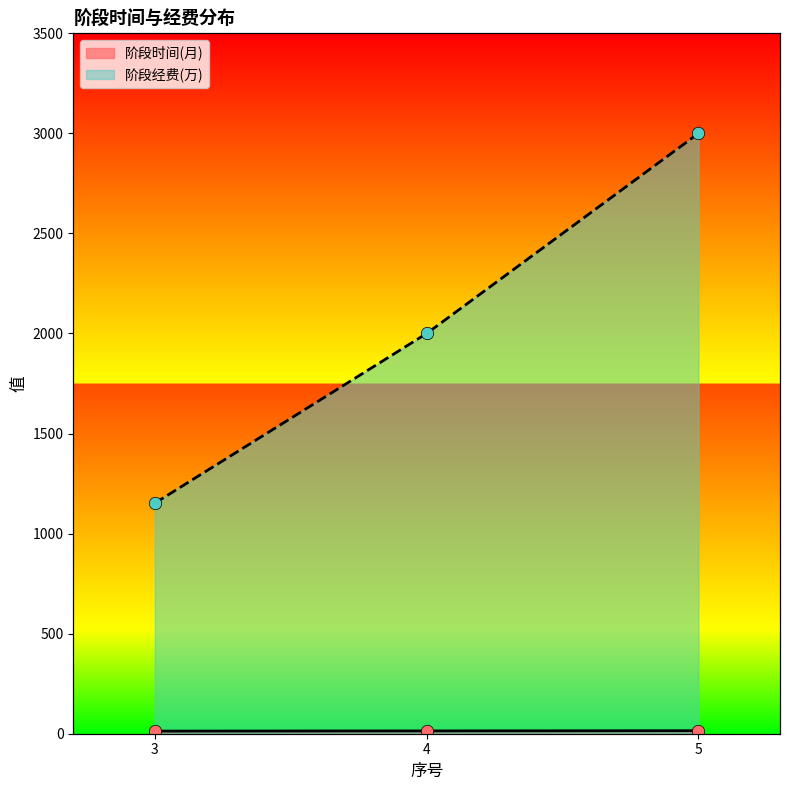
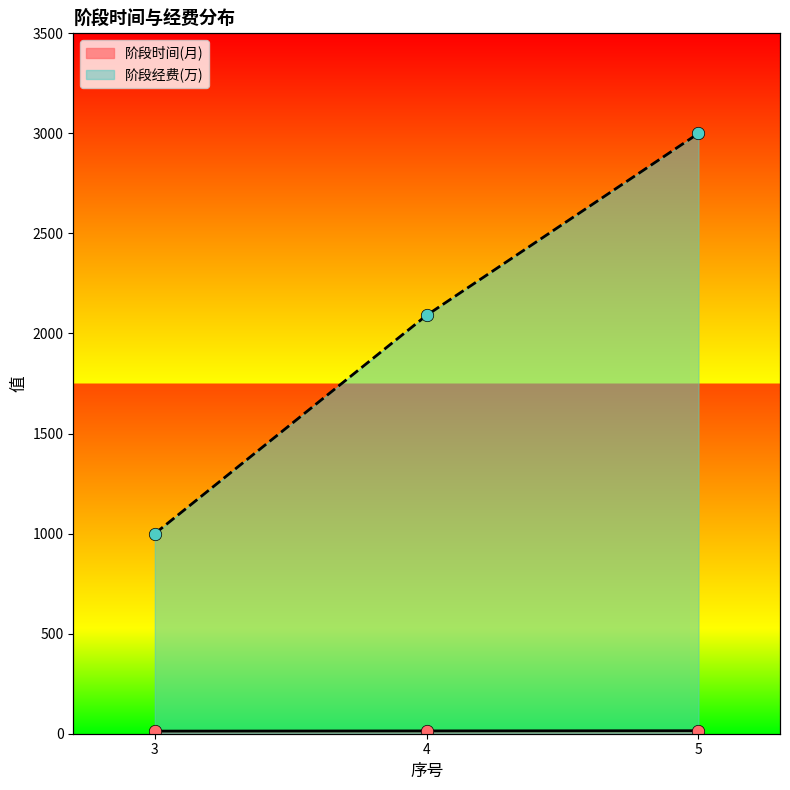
阶段经费(万), 3: 1150 -> 1000
阶段经费(万), 4: 2000 -> 2090
